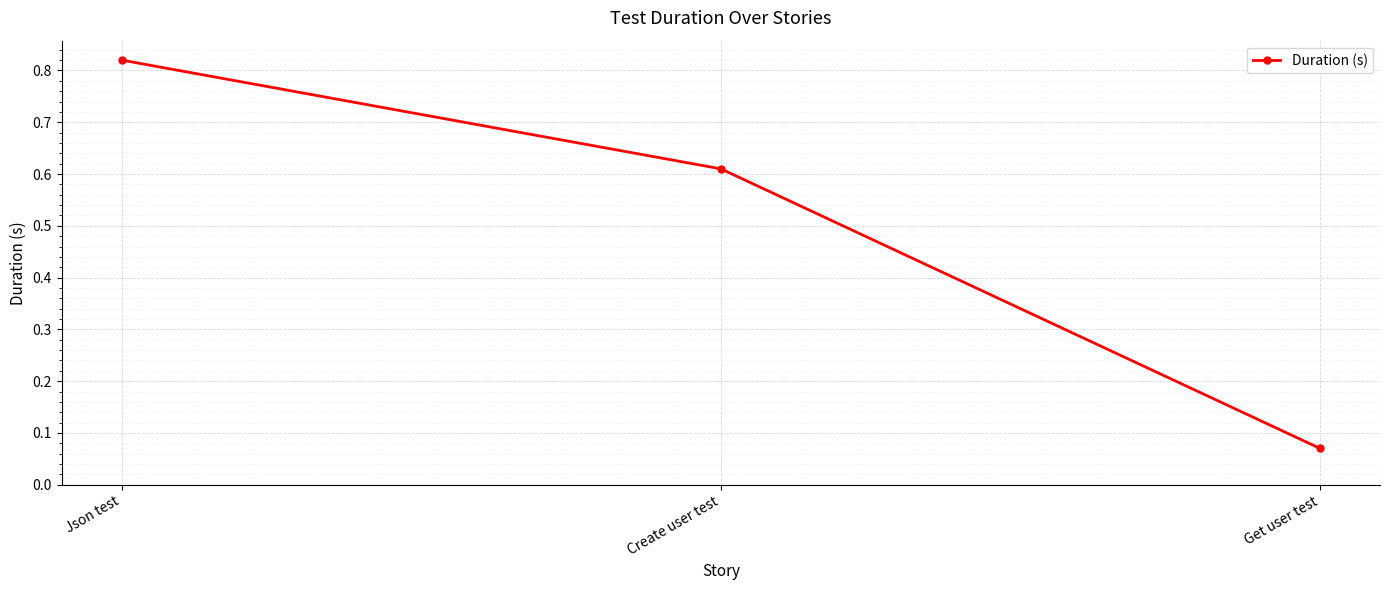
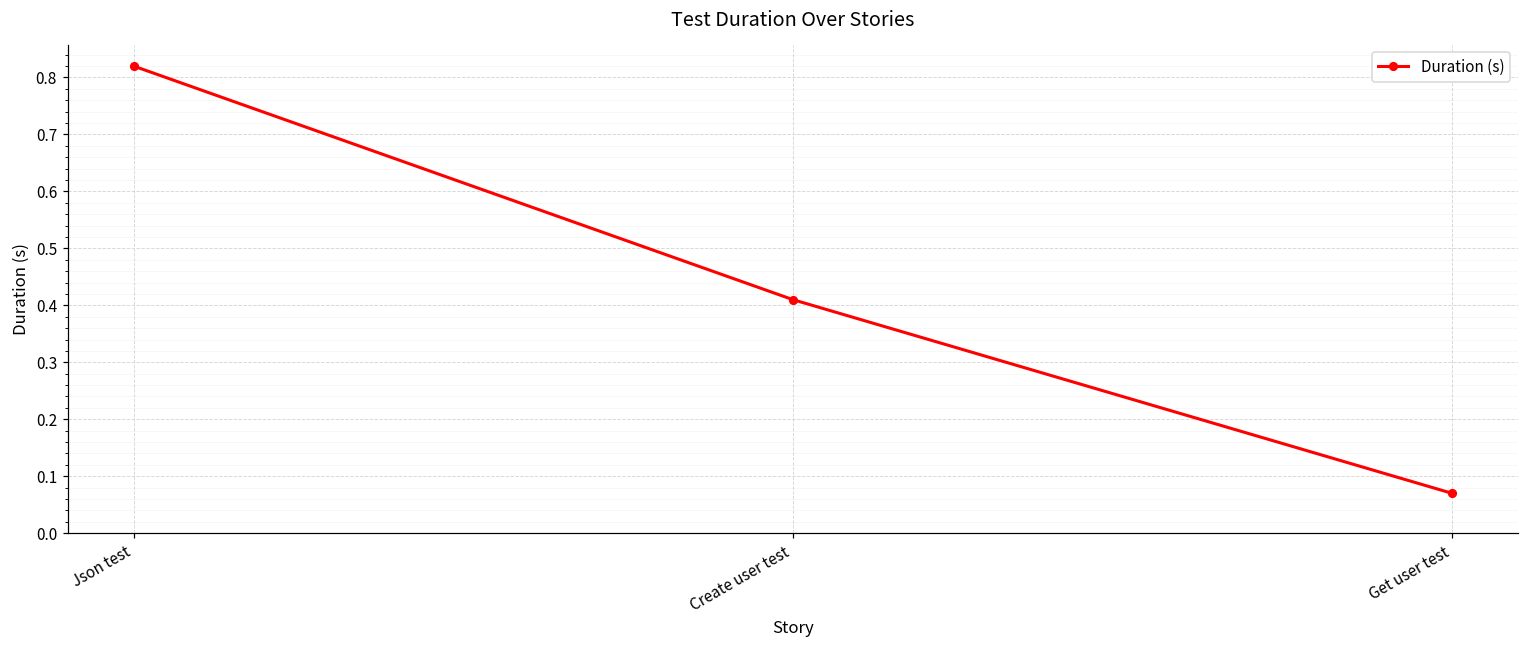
Create user test: 0.61 -> 0.41
